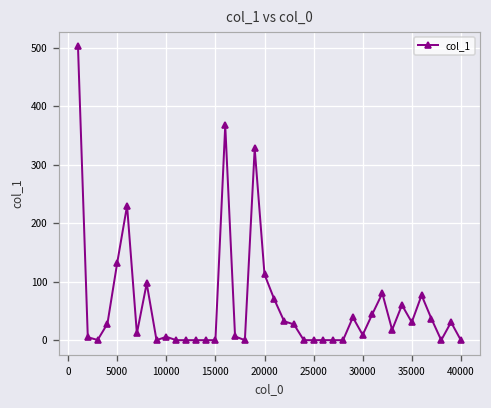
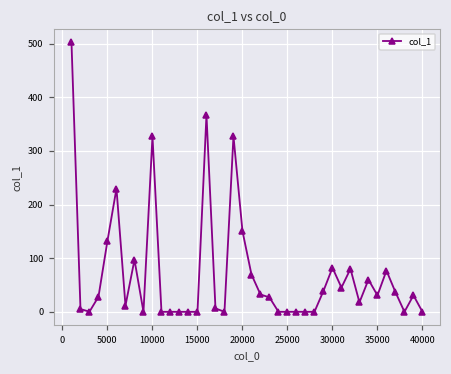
10000: 10 -> 330
20000: 110 -> 150
30000: 10 -> 80
